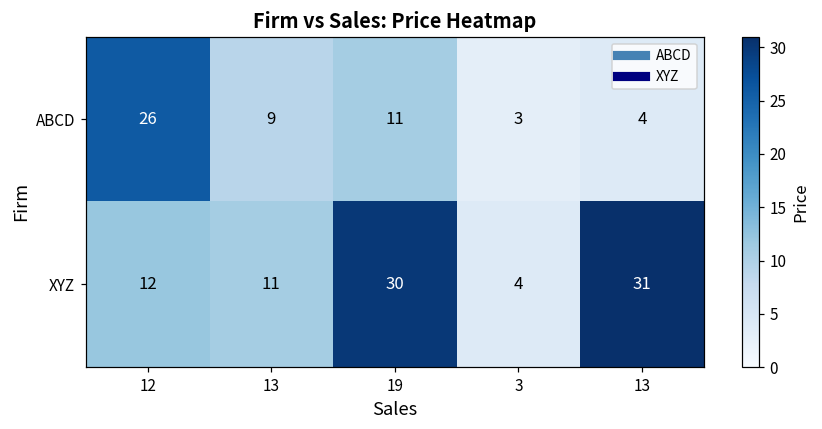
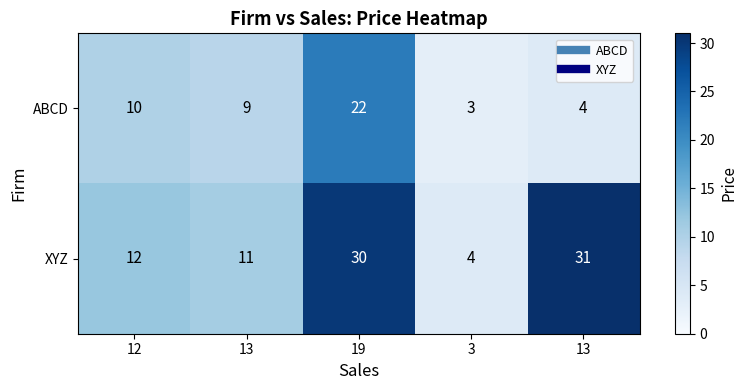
ABCD, 12: 26 -> 10
ABCD, 19: 11 -> 22
